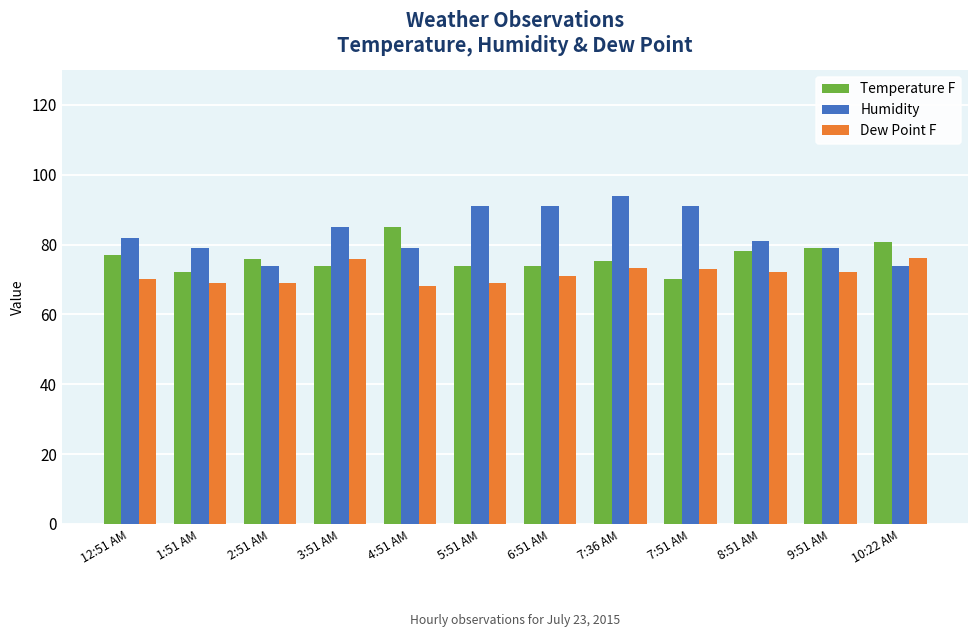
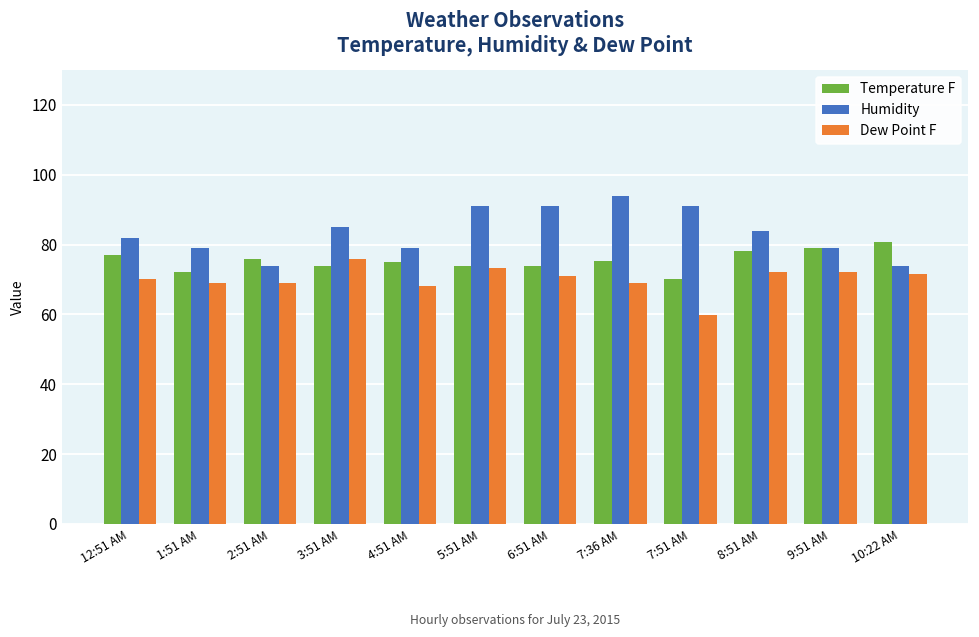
Temperature F, 4:51 AM: 85 -> 75
Dew Point F, 5:51 AM: 69 -> 73
Dew Point F, 7:36 AM: 73 -> 69
Dew Point F, 7:51 AM: 73 -> 60
Humidity, 8:51 AM: 81 -> 84
Dew Point F, 10:22 AM: 76 -> 72
